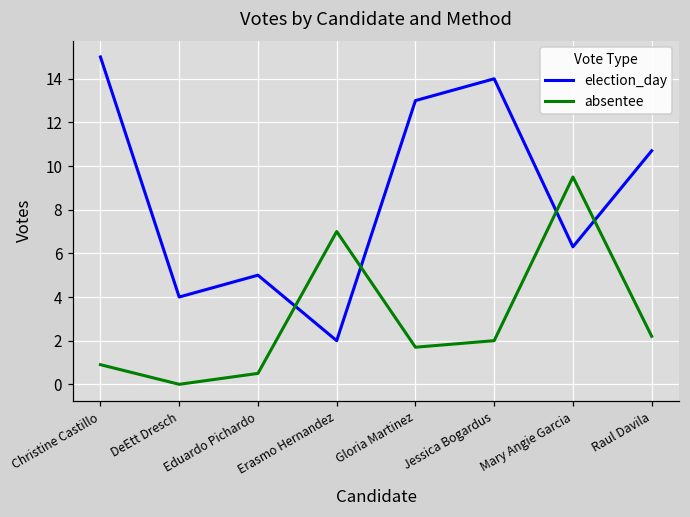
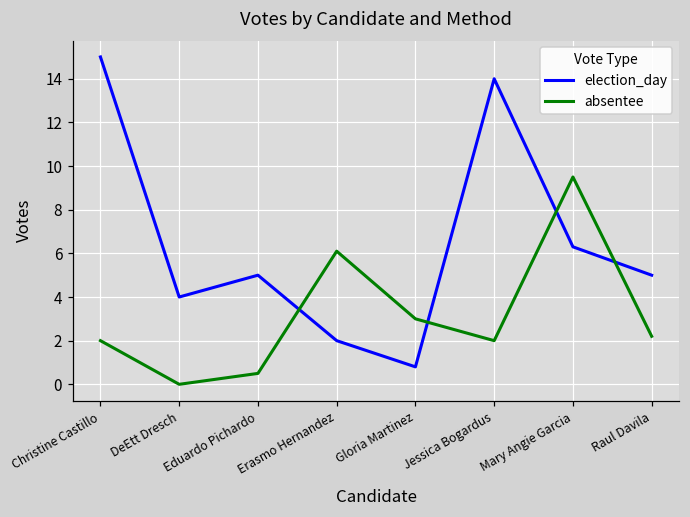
absentee, Christine Castillo: 0.9 -> 2.0
absentee, Erasmo Hernandez: 7.0 -> 6.1
election_day, Gloria Martinez: 13.0 -> 0.8
absentee, Gloria Martinez: 1.7 -> 3.0
election_day, Raul Davila: 10.7 -> 5.0
